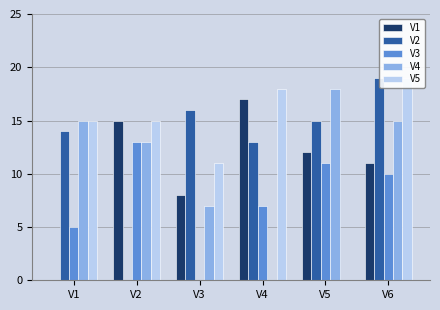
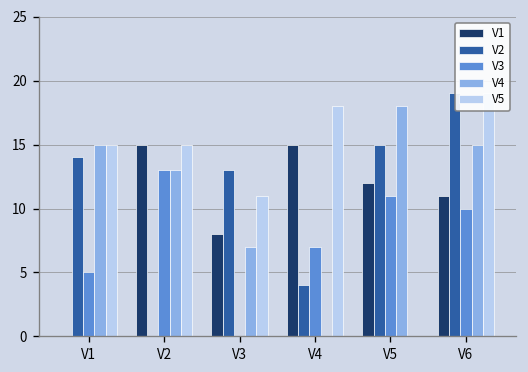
V2, V3: 16 -> 13
V1, V4: 17 -> 15
V2, V4: 13 -> 4
